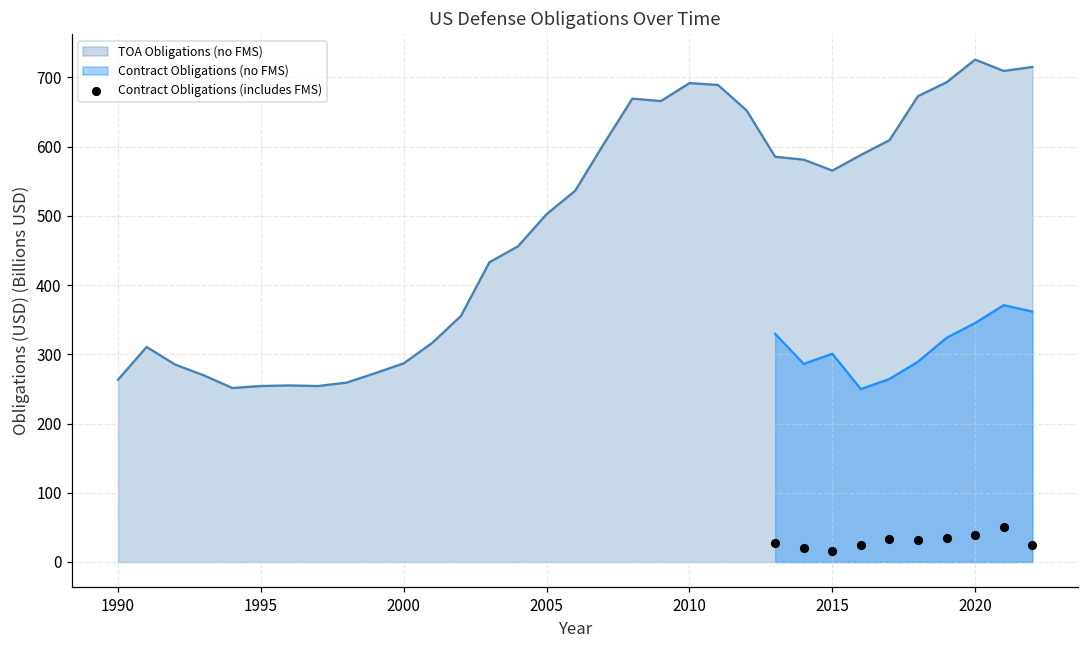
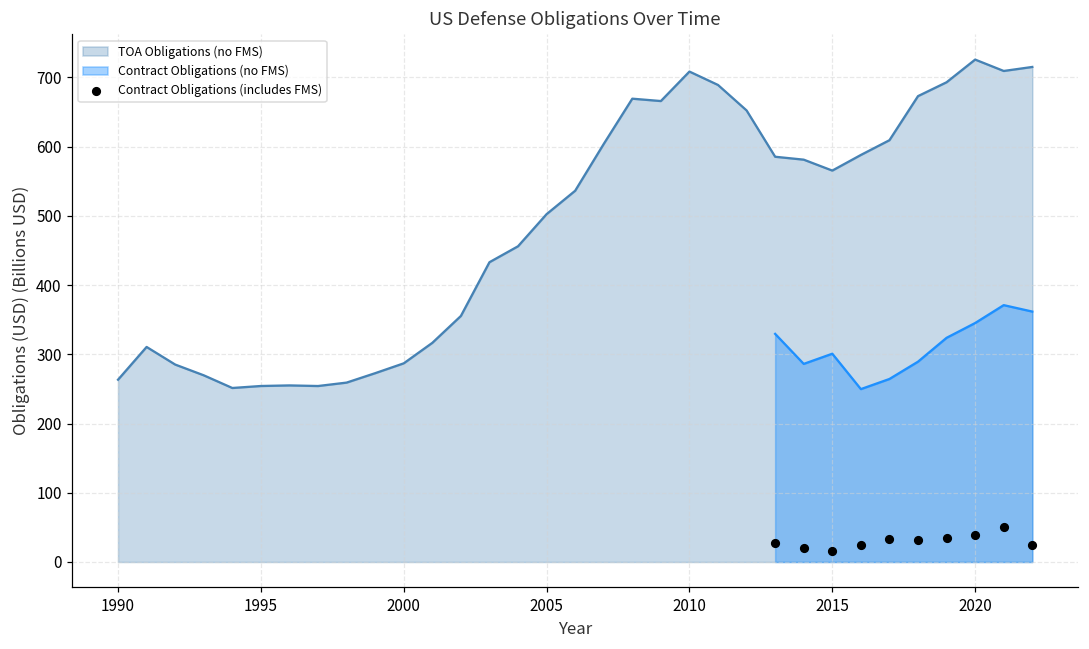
TOA Obligations (no FMS), 2010: 690 -> 710
